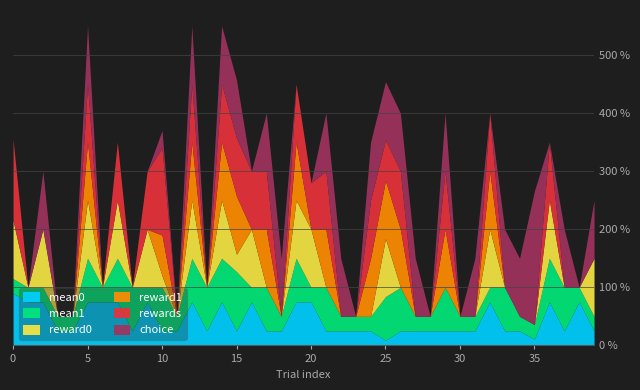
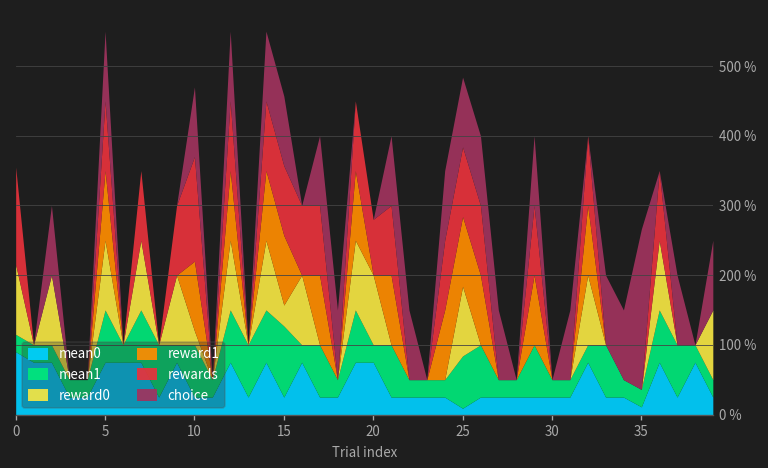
reward1, 10: 70 % -> 100 %
choice, 10: 30 % -> 100 %
rewards, 25: 70 % -> 100 %
